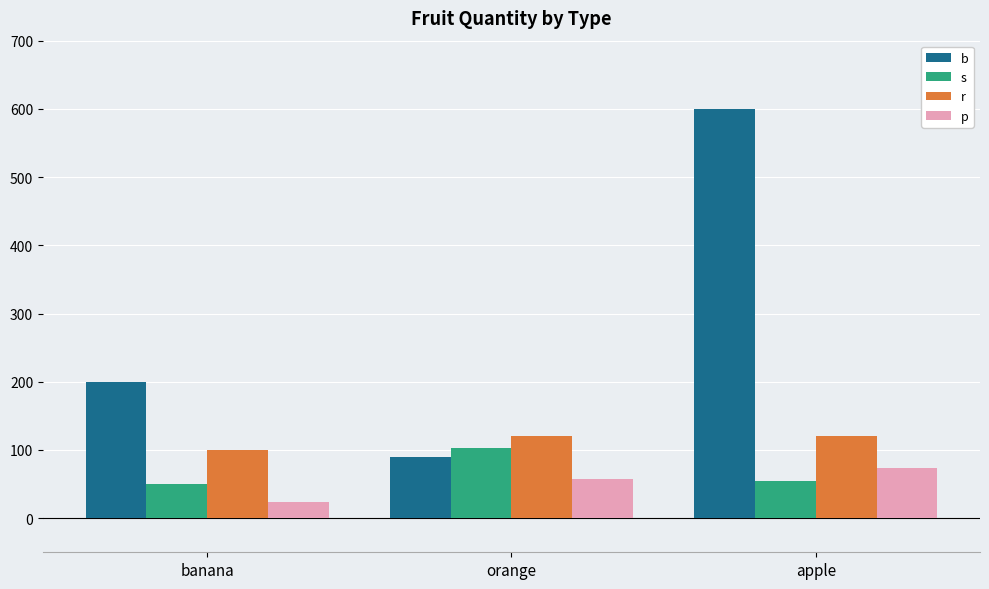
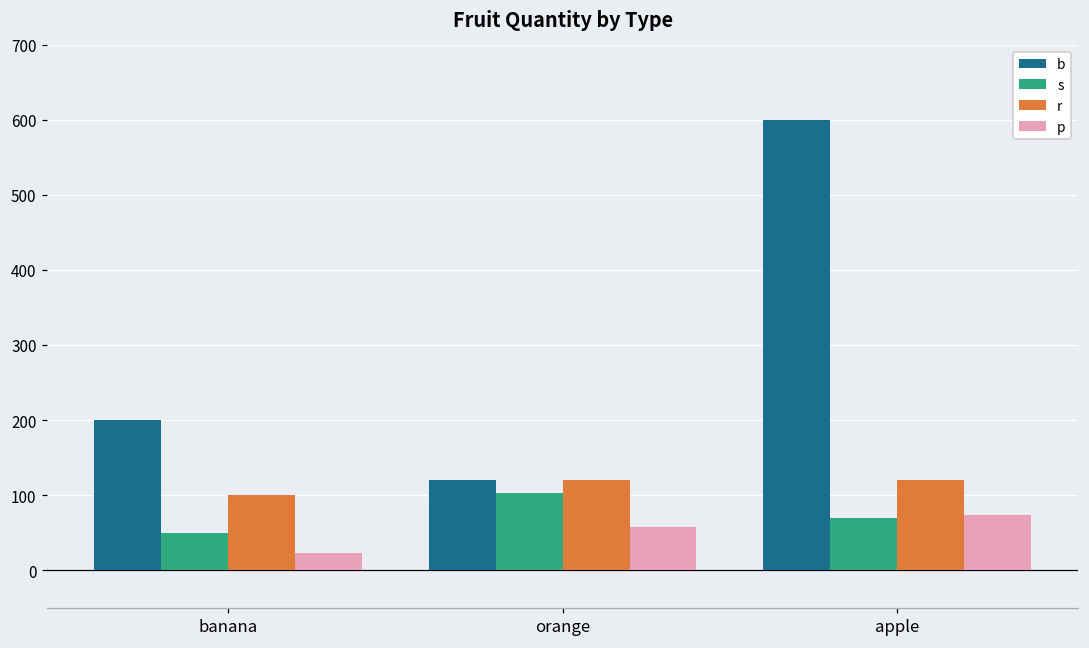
b, orange: 90 -> 120
s, apple: 60 -> 70
